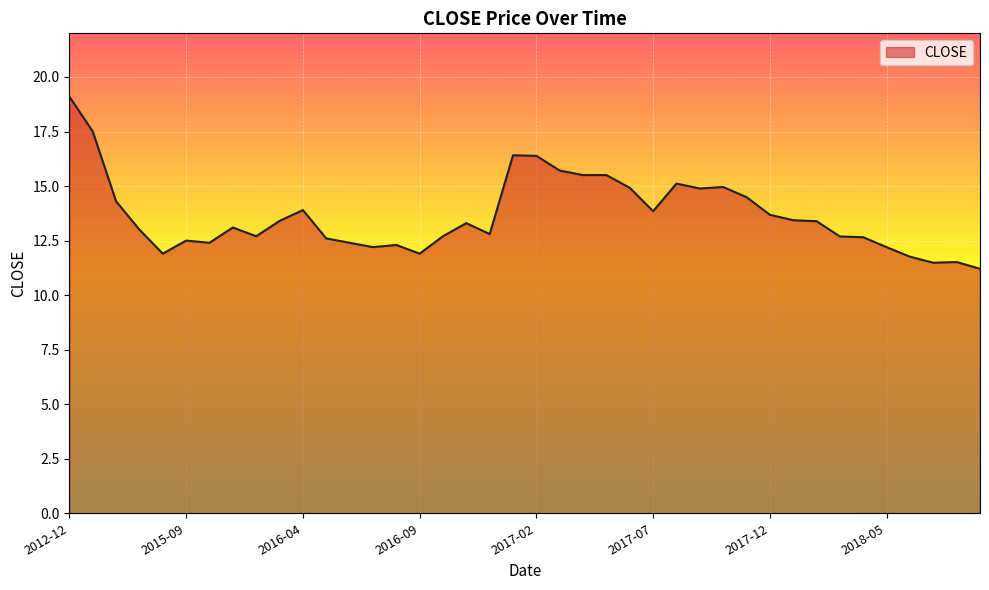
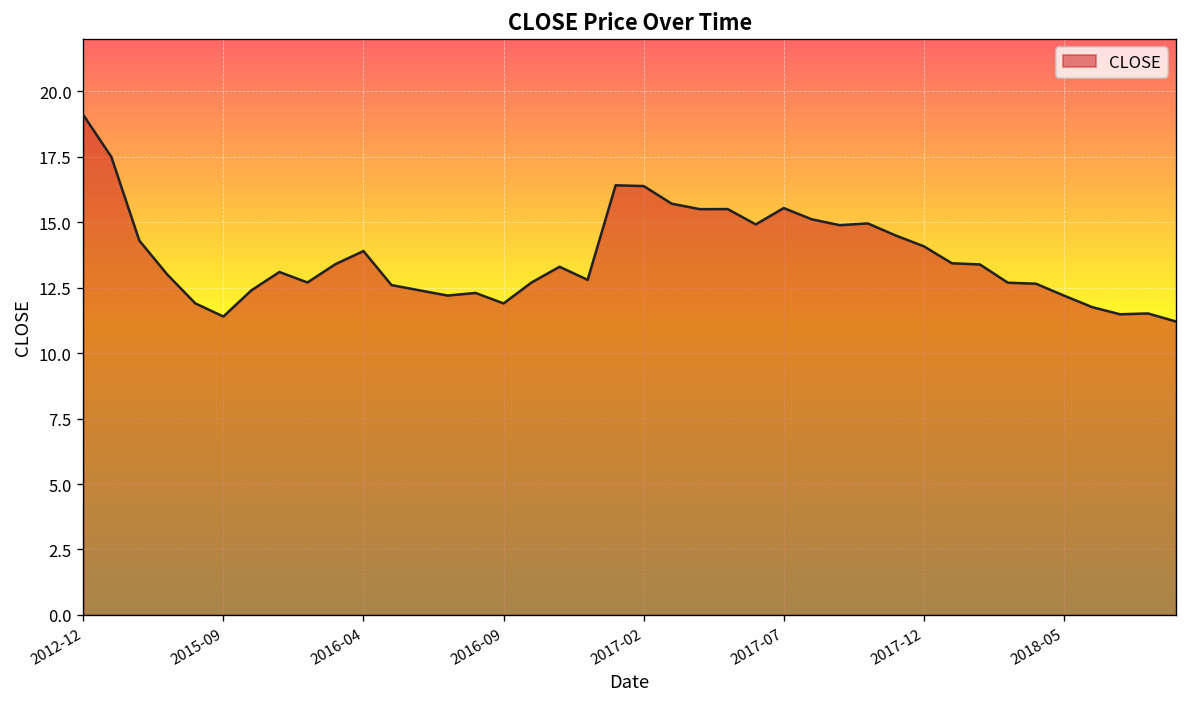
2015-09: 12.5 -> 11.4
2017-07: 13.8 -> 15.5
2017-12: 13.7 -> 14.1
